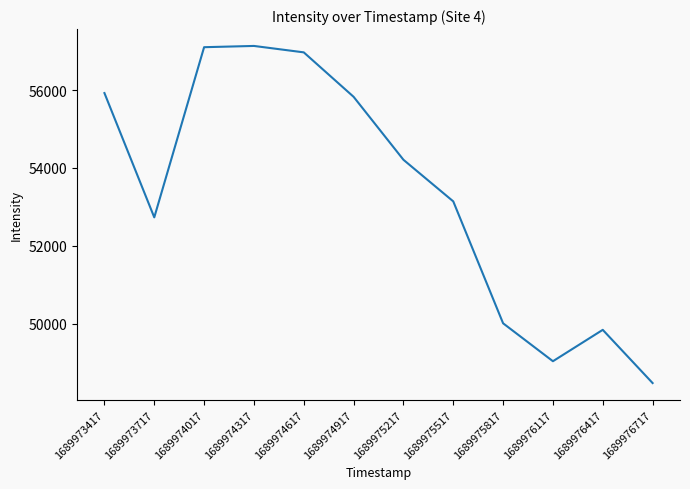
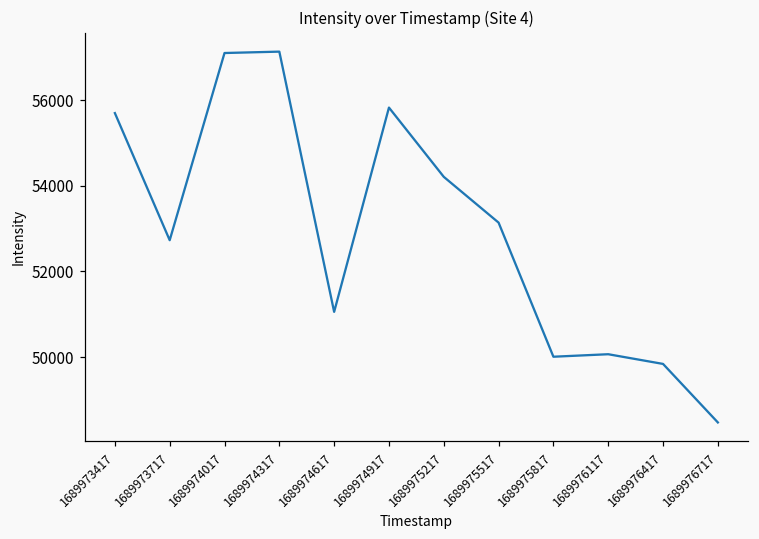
1689973417: 55900 -> 55700
1689974617: 57000 -> 51100
1689976117: 49000 -> 50100
